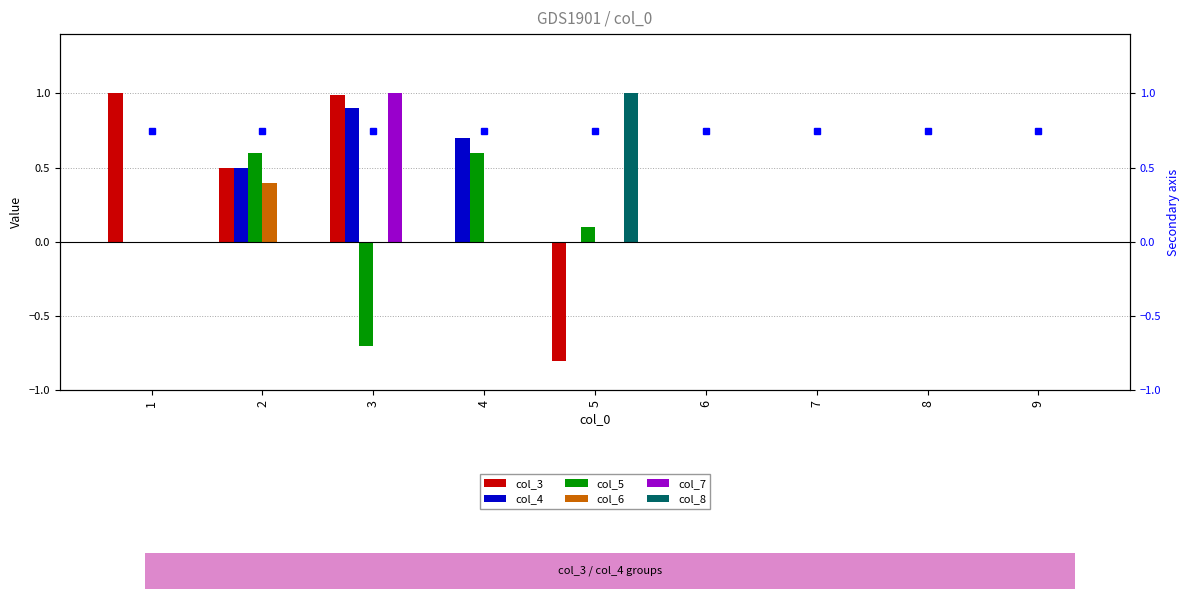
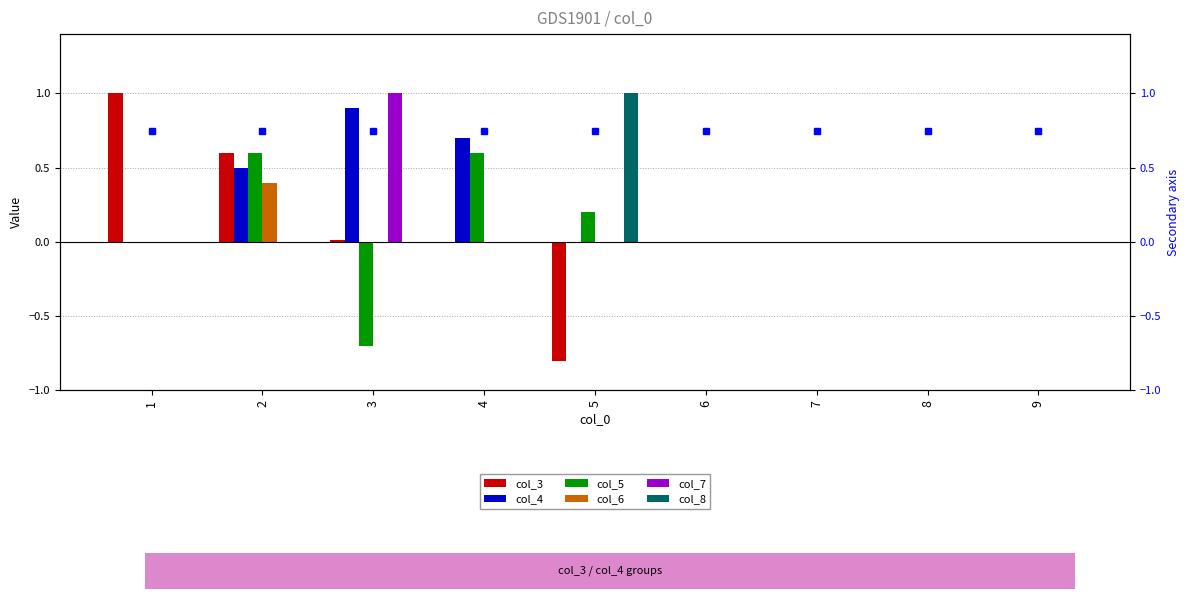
col_3, 2: 0.5 -> 0.6
col_3, 3: 0.99 -> 0.01
col_5, 5: 0.1 -> 0.2
